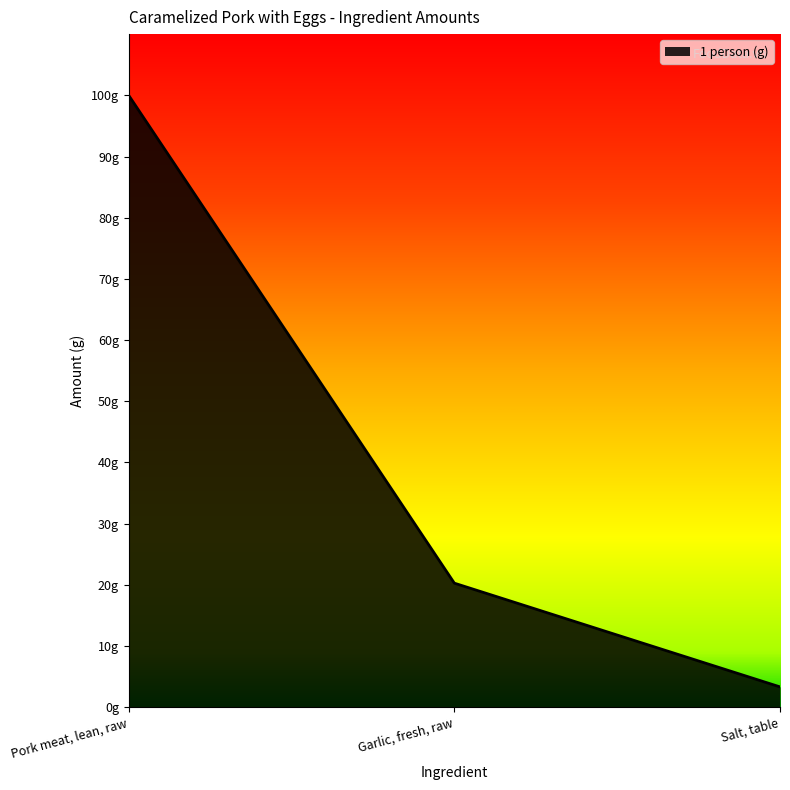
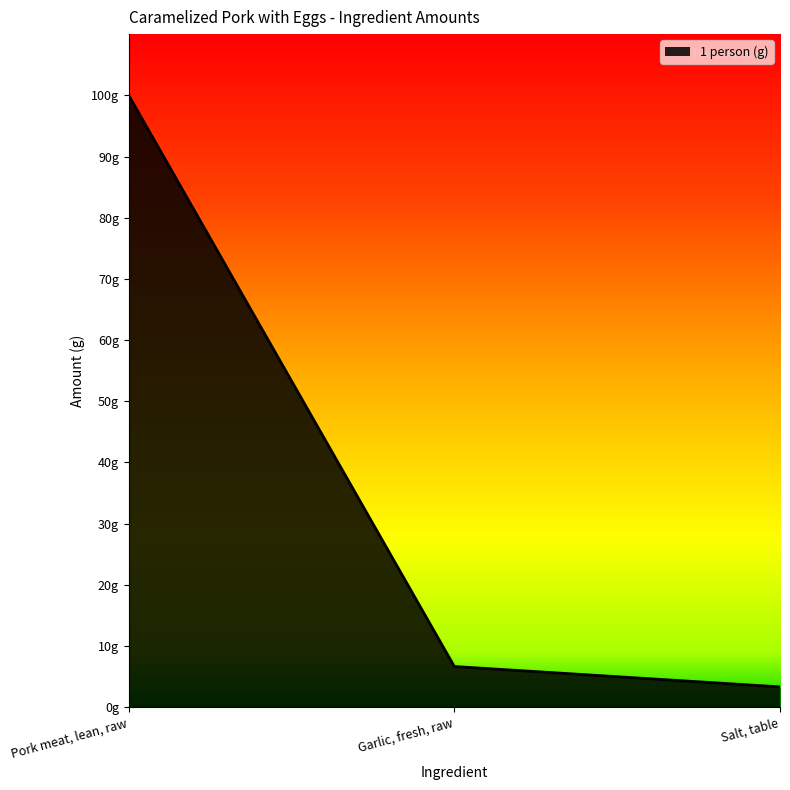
Garlic, fresh, raw: 20g -> 7g
